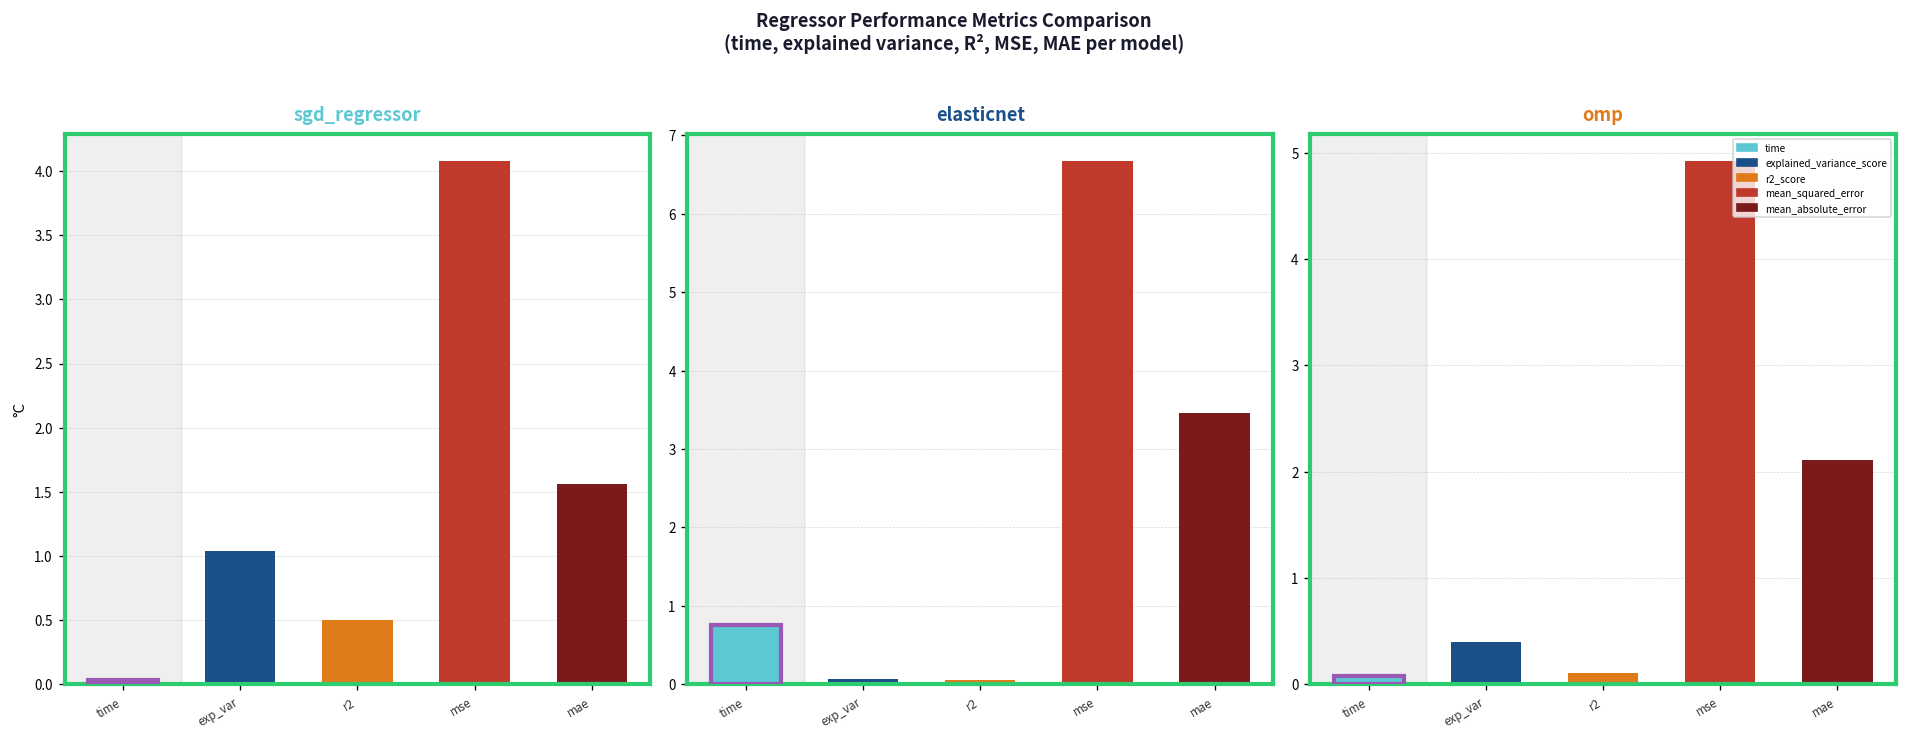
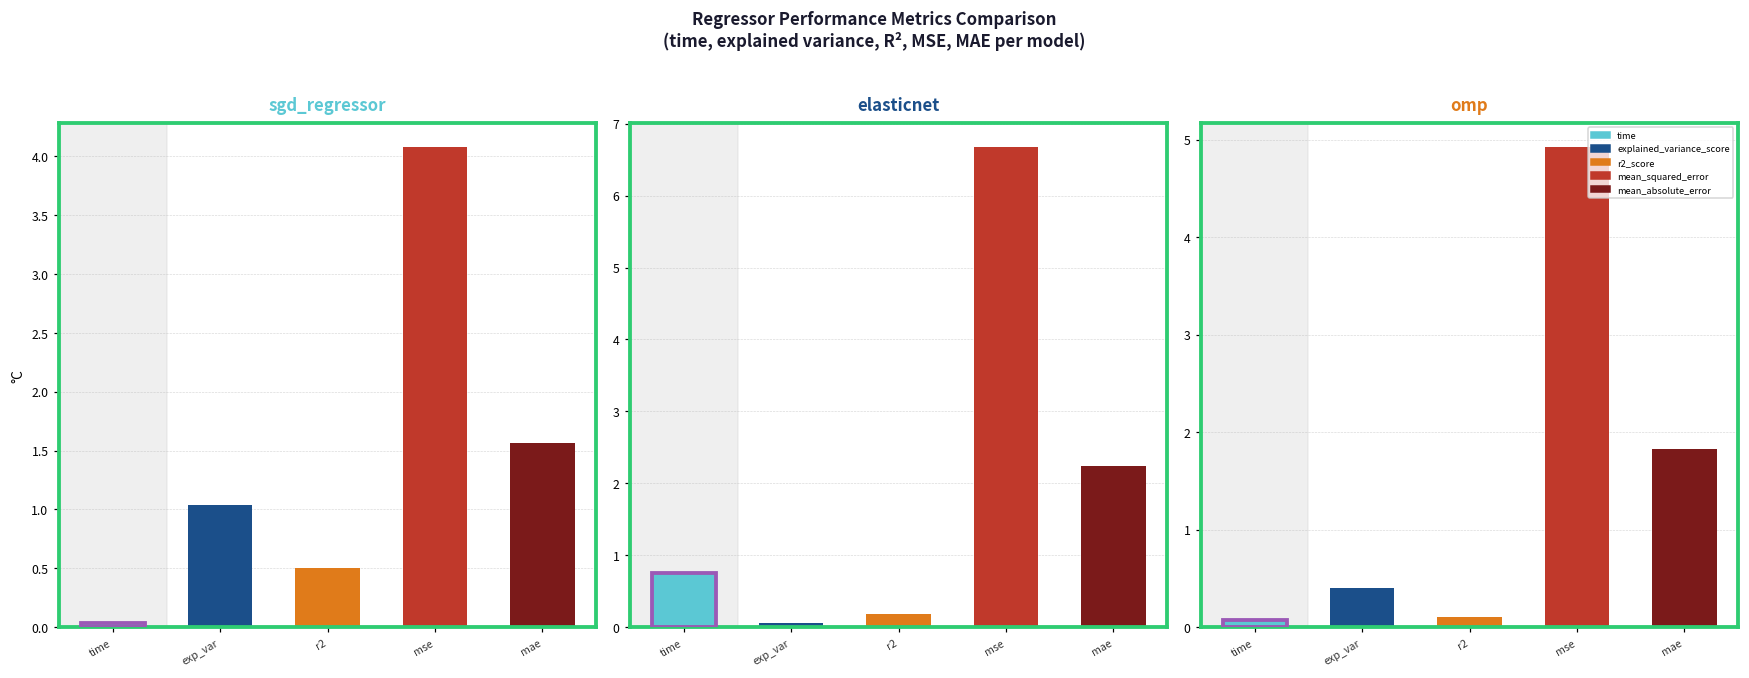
elasticnet, r2: 0.1 -> 0.2
elasticnet, mae: 3.5 -> 2.2
omp, mae: 2.1 -> 1.8
